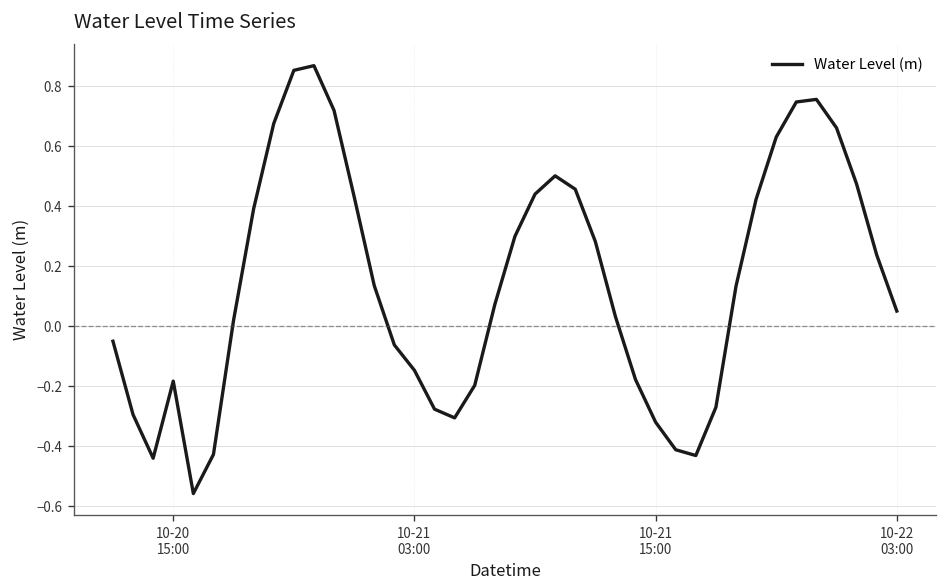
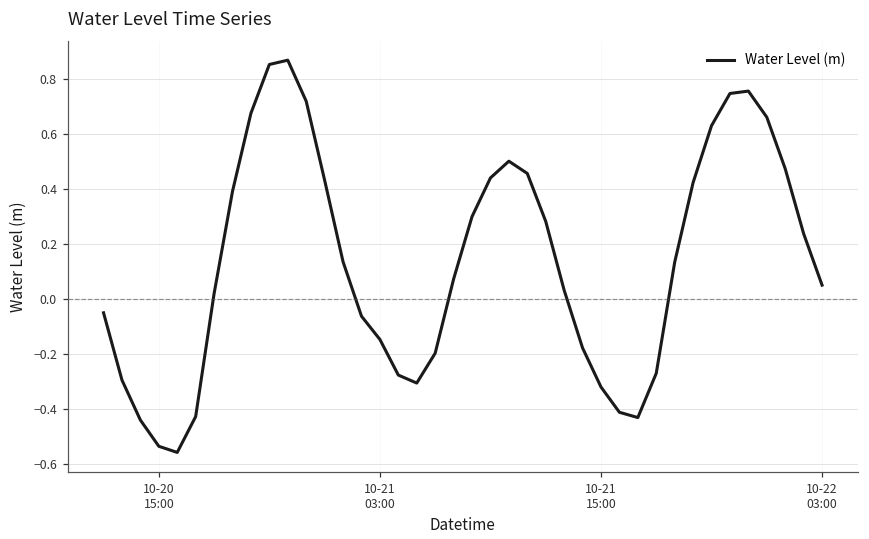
10-20 15:00: -0.18 -> -0.53
